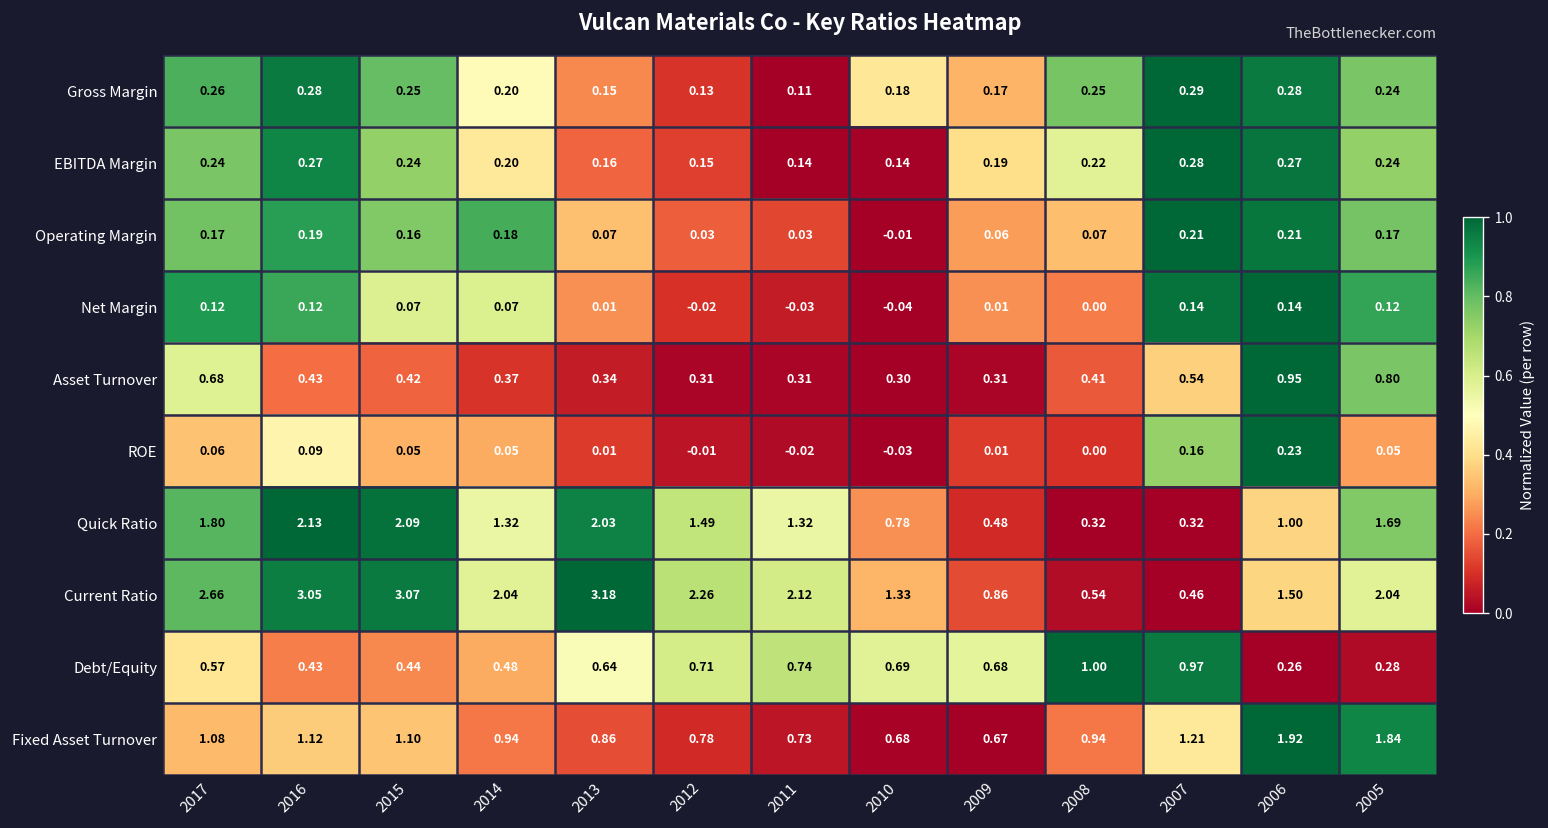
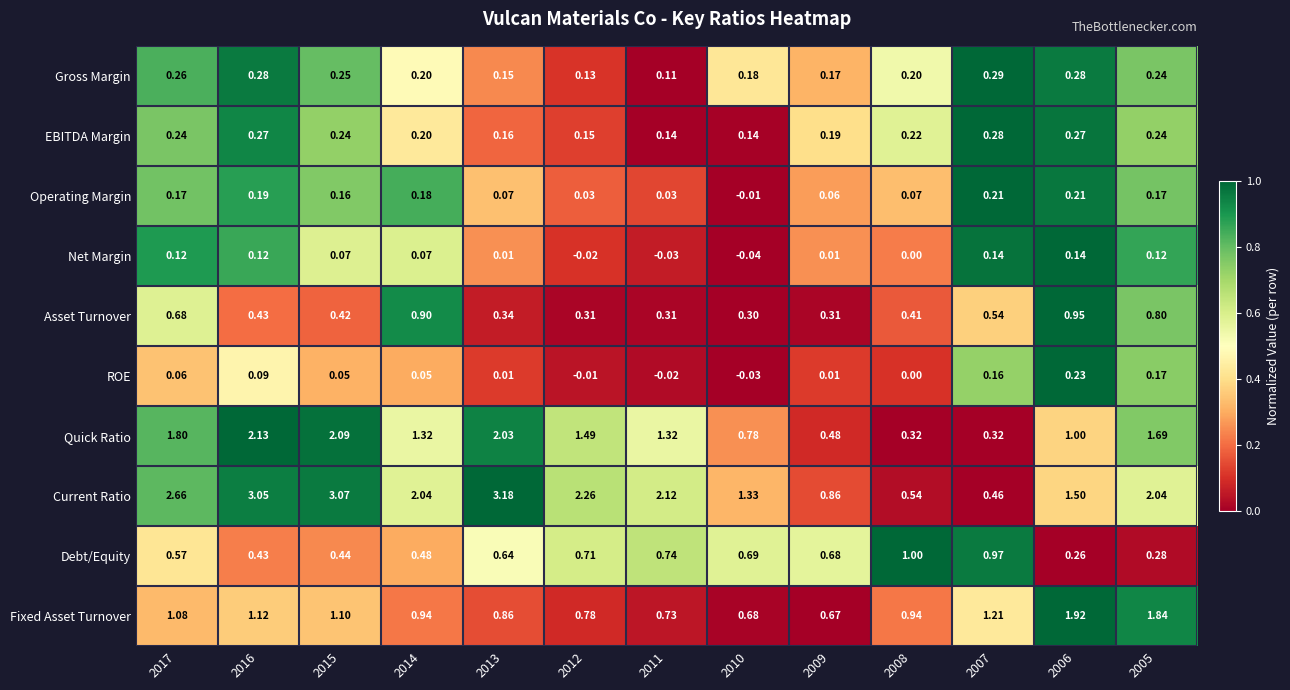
Gross Margin, 2008: 0.25 -> 0.20
Asset Turnover, 2014: 0.37 -> 0.90
ROE, 2005: 0.05 -> 0.17
